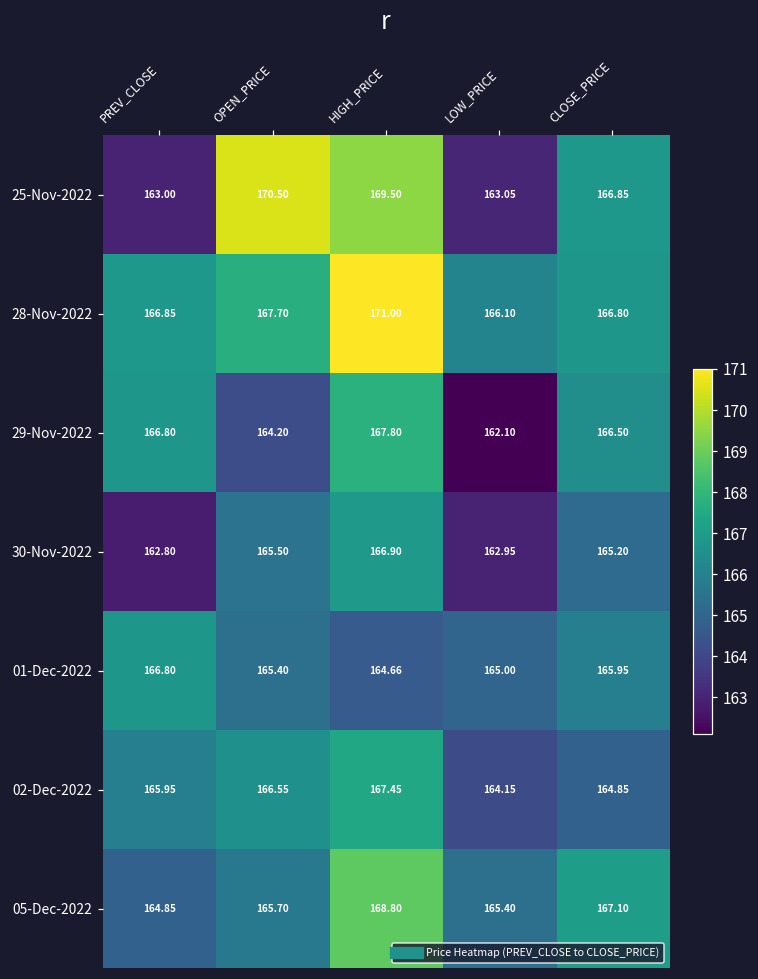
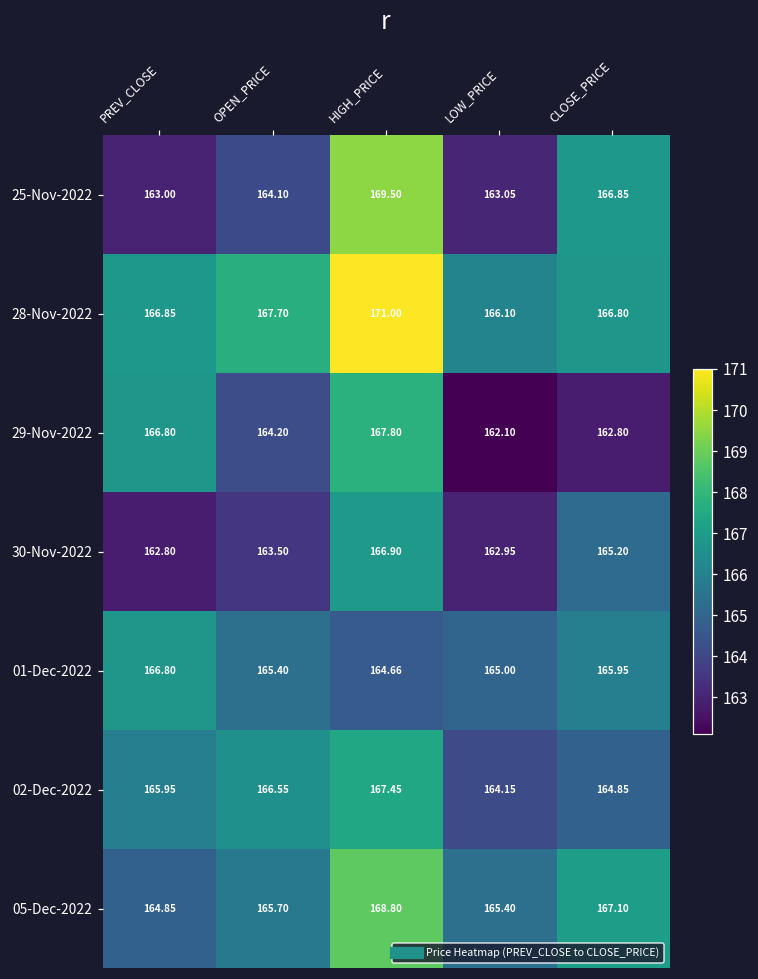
25-Nov-2022, OPEN_PRICE: 170.50 -> 164.10
29-Nov-2022, CLOSE_PRICE: 166.50 -> 162.80
30-Nov-2022, OPEN_PRICE: 165.50 -> 163.50
